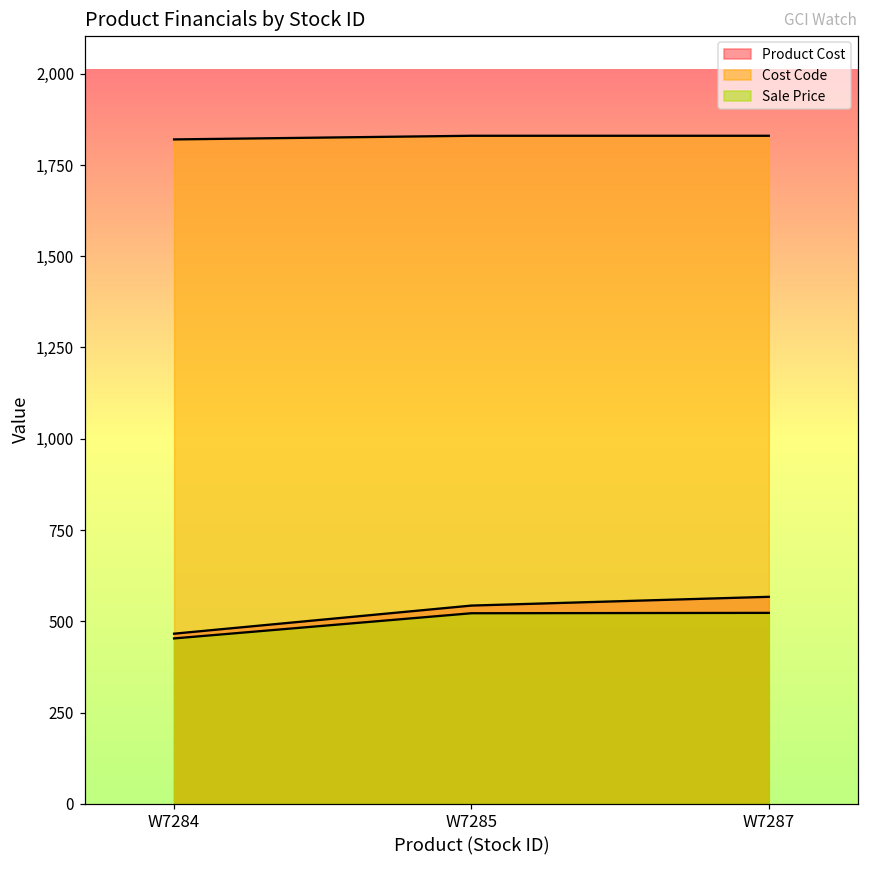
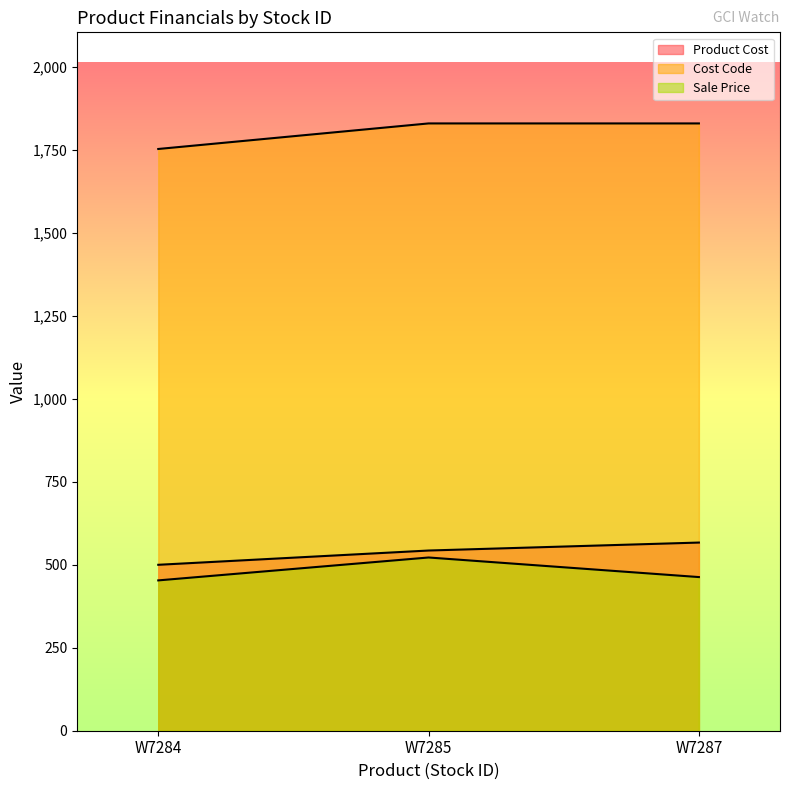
Product Cost, W7284: 470 -> 500
Cost Code, W7284: 1,820 -> 1,750
Sale Price, W7287: 520 -> 460
